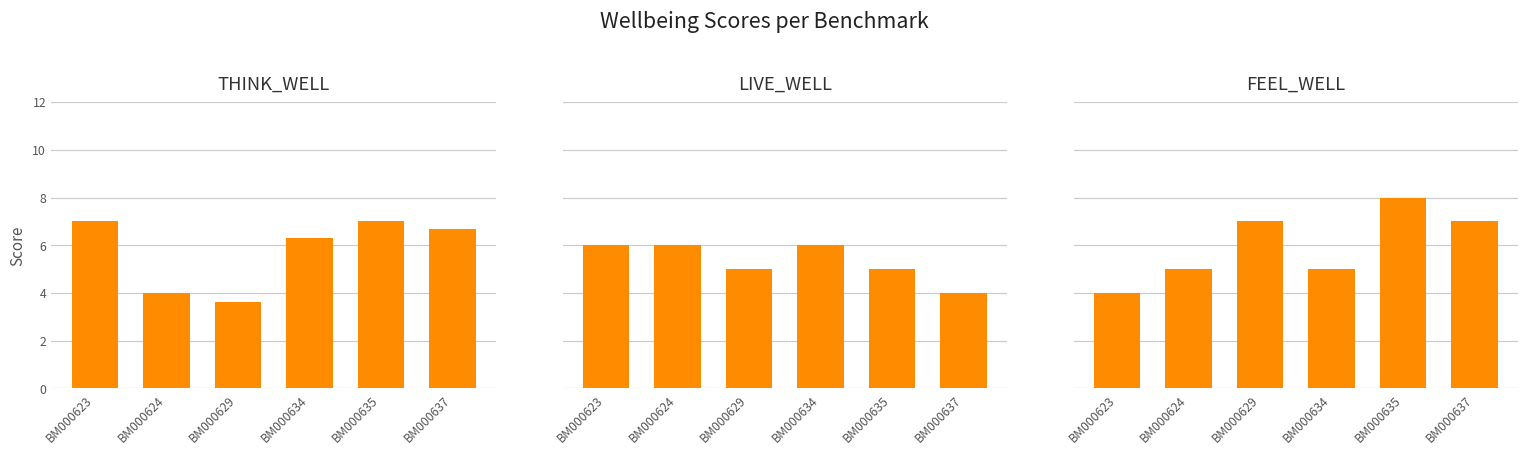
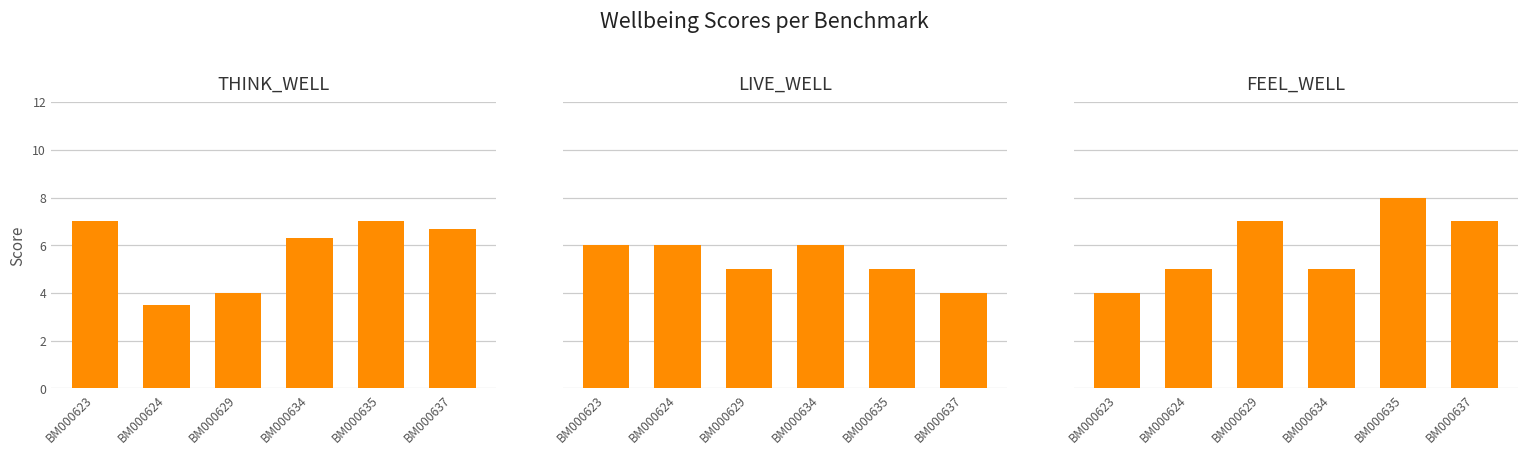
THINK_WELL, BM000624: 4.0 -> 3.5
THINK_WELL, BM000629: 3.6 -> 4.0
